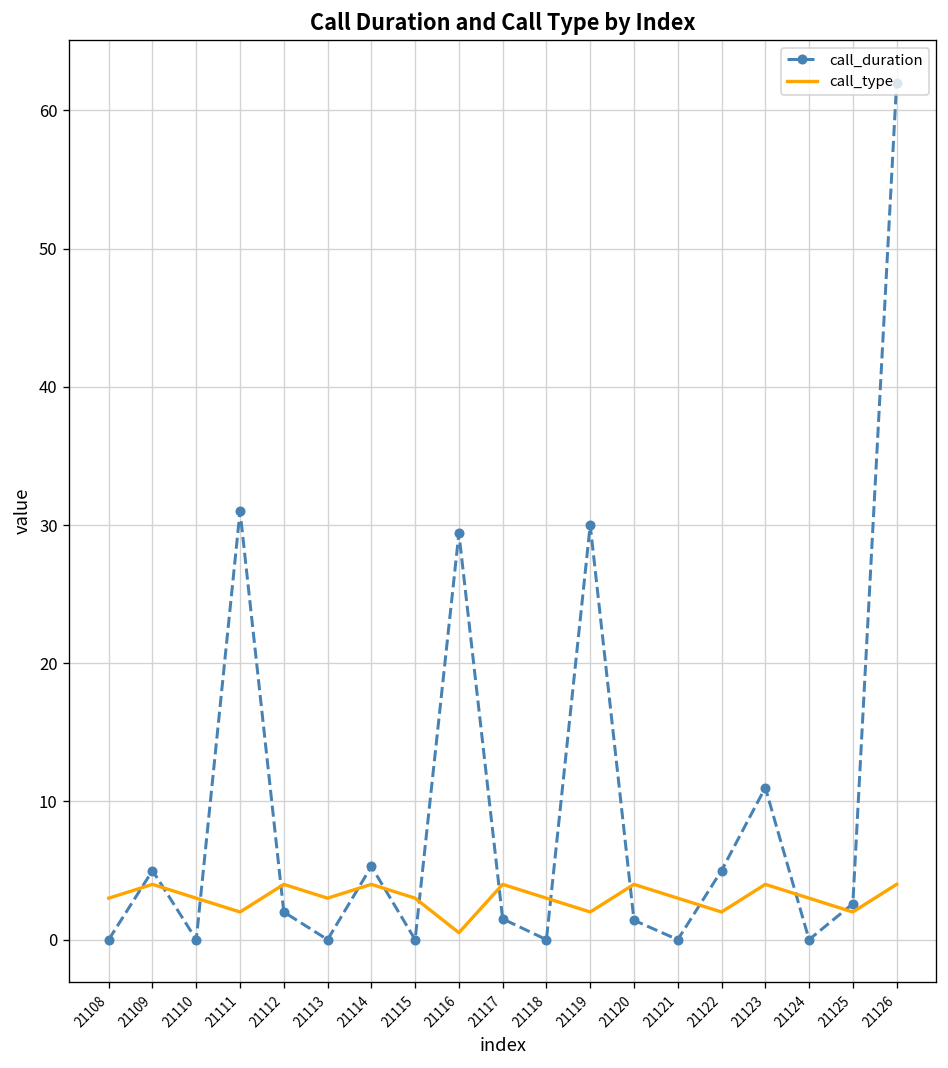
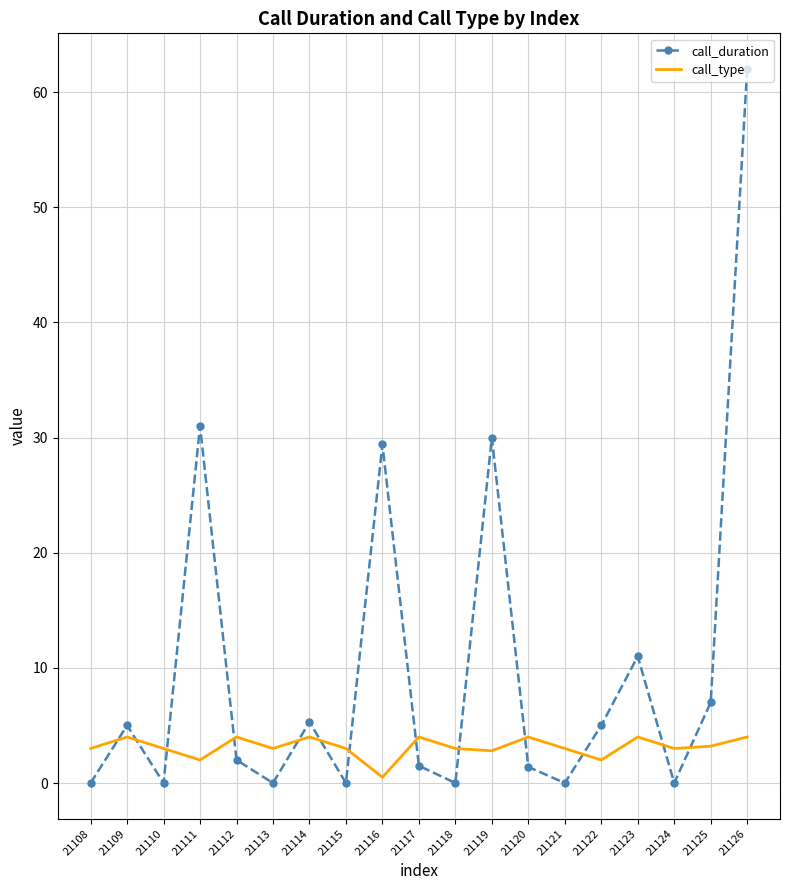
call_type, 21119: 2.0 -> 2.8
call_duration, 21125: 2.6 -> 7.0
call_type, 21125: 2.0 -> 3.2
